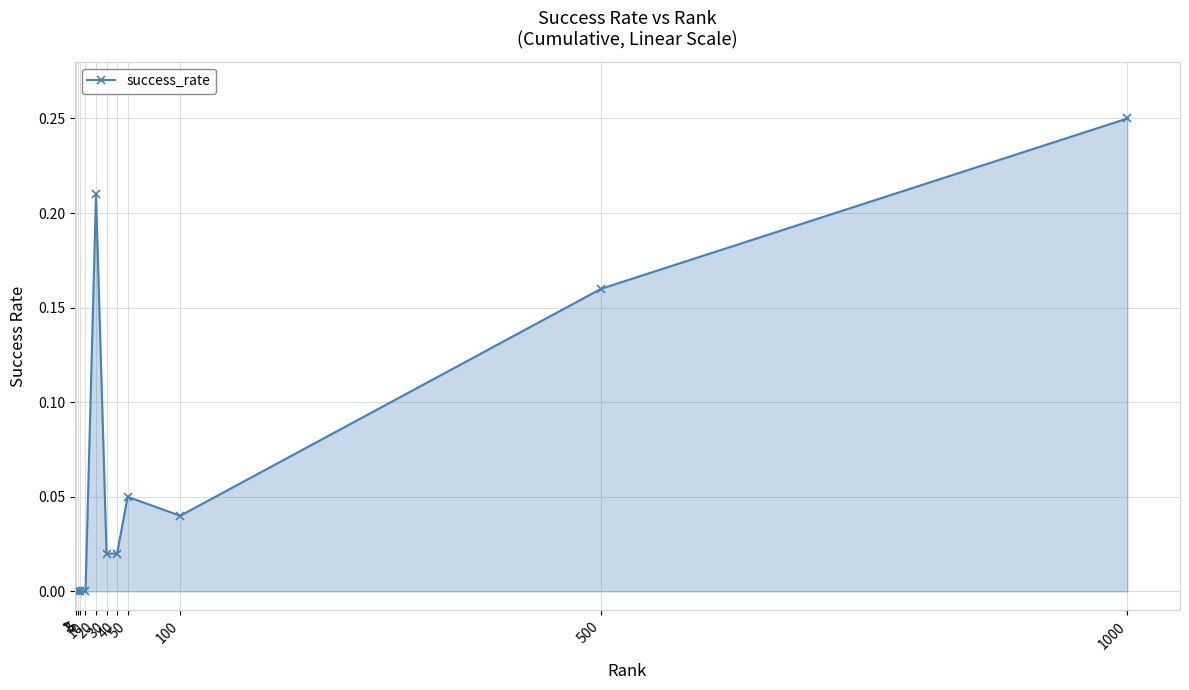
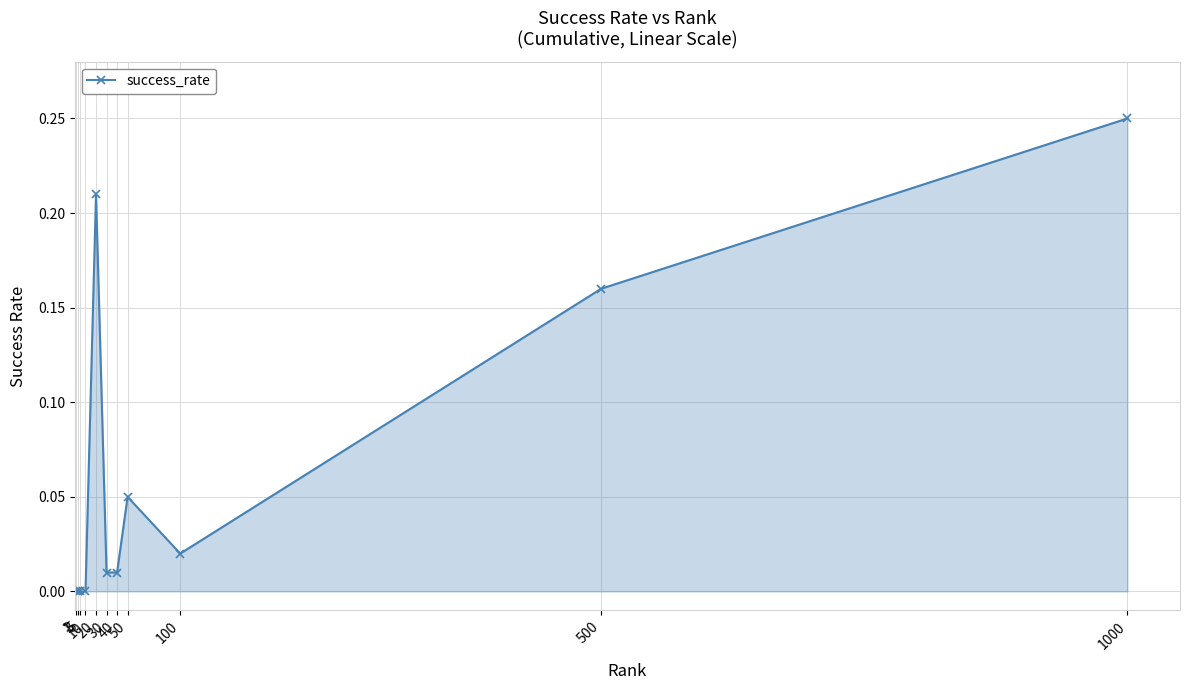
30: 0.02 -> 0.01
40: 0.02 -> 0.01
100: 0.04 -> 0.02
